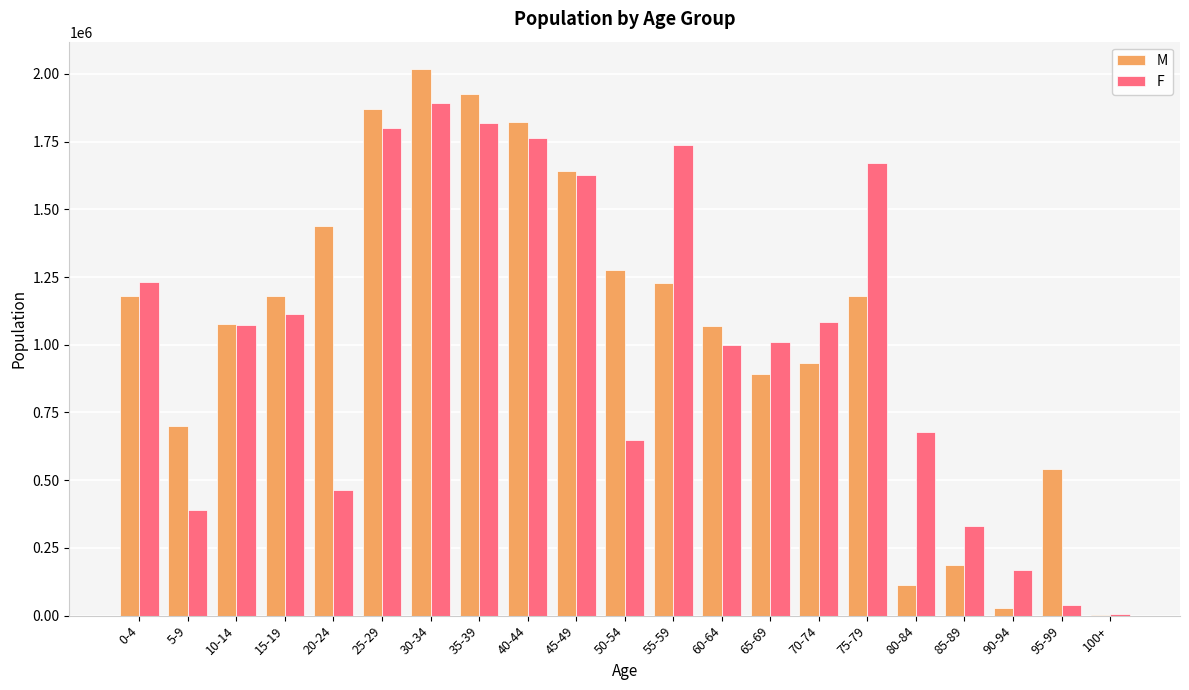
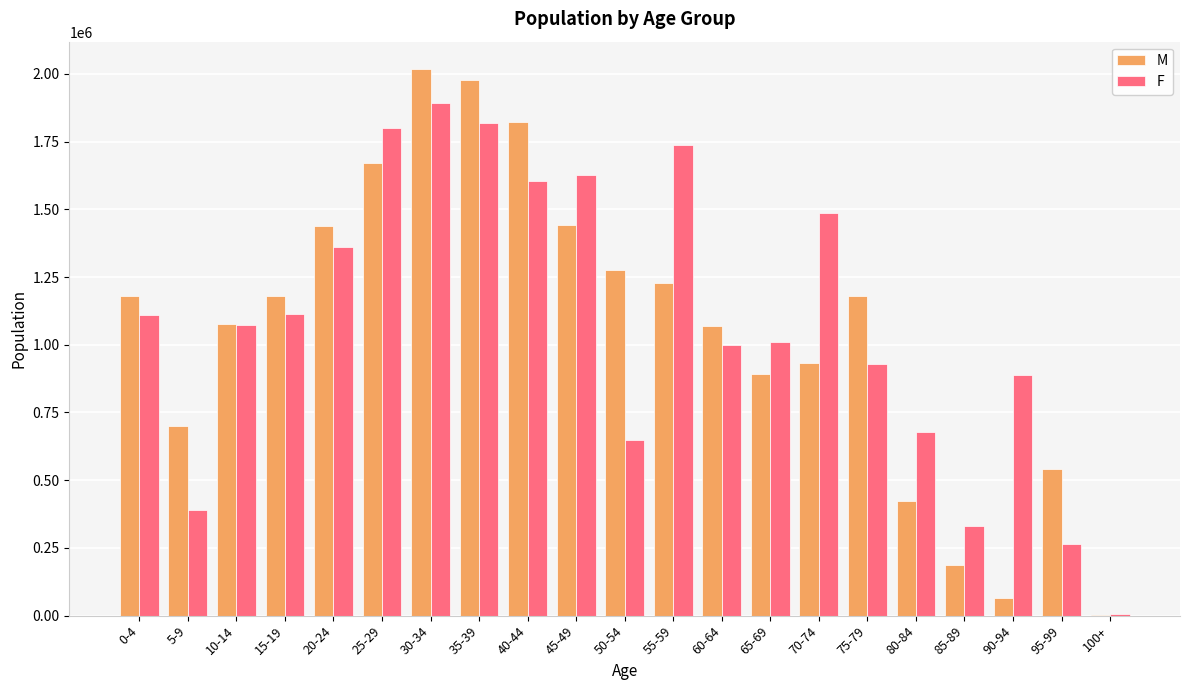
F, 0-4: 1230000 -> 1110000
F, 20-24: 460000 -> 1360000
M, 25-29: 1870000 -> 1670000
M, 35-39: 1920000 -> 1980000
F, 40-44: 1760000 -> 1600000
M, 45-49: 1640000 -> 1440000
F, 70-74: 1080000 -> 1490000
F, 75-79: 1670000 -> 930000
M, 80-84: 110000 -> 420000
M, 90-94: 30000 -> 70000
F, 90-94: 170000 -> 890000
F, 95-99: 40000 -> 270000
